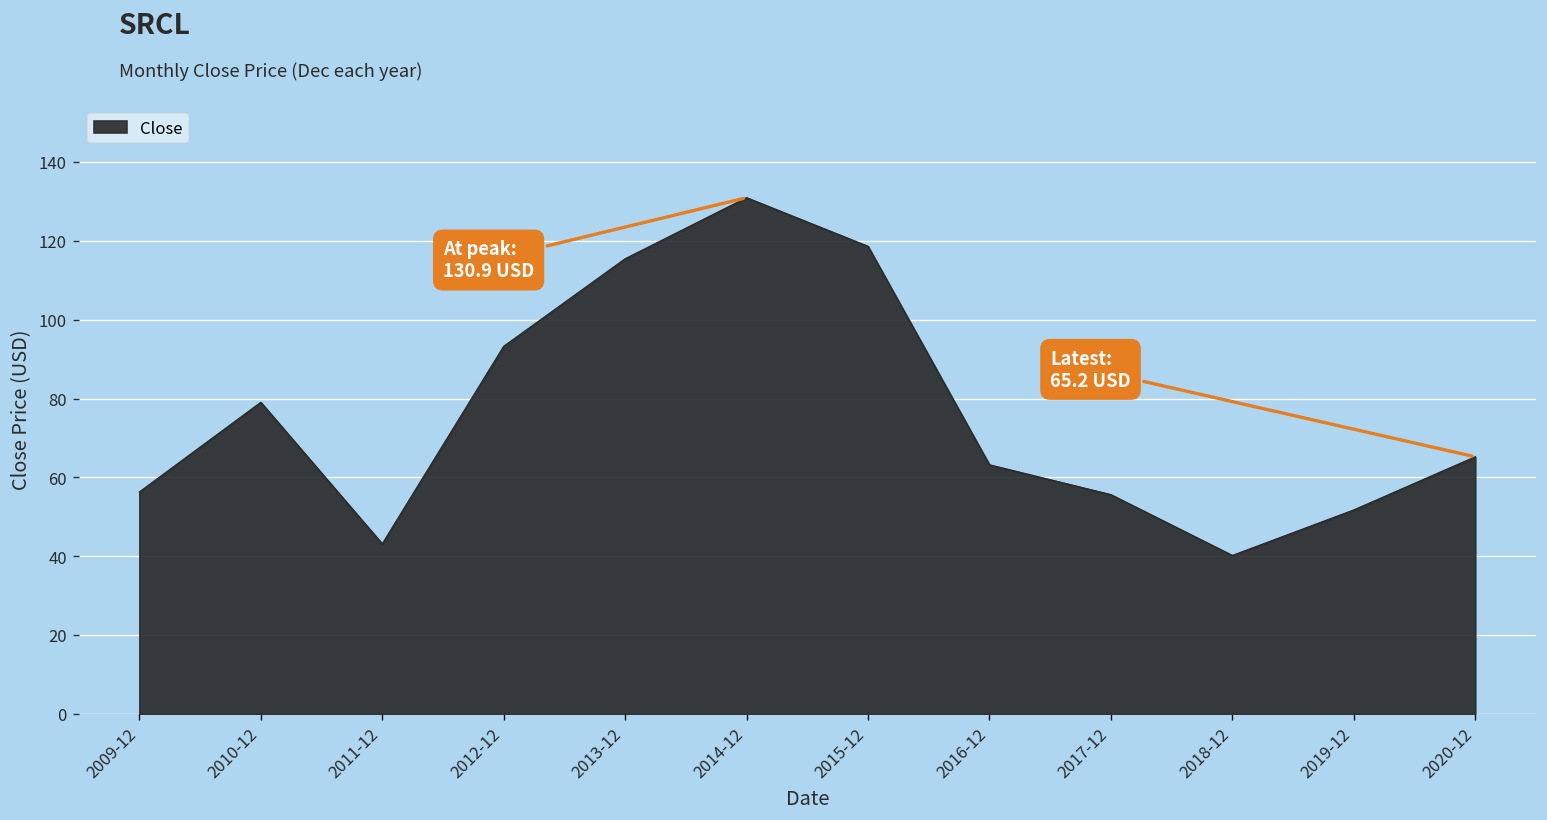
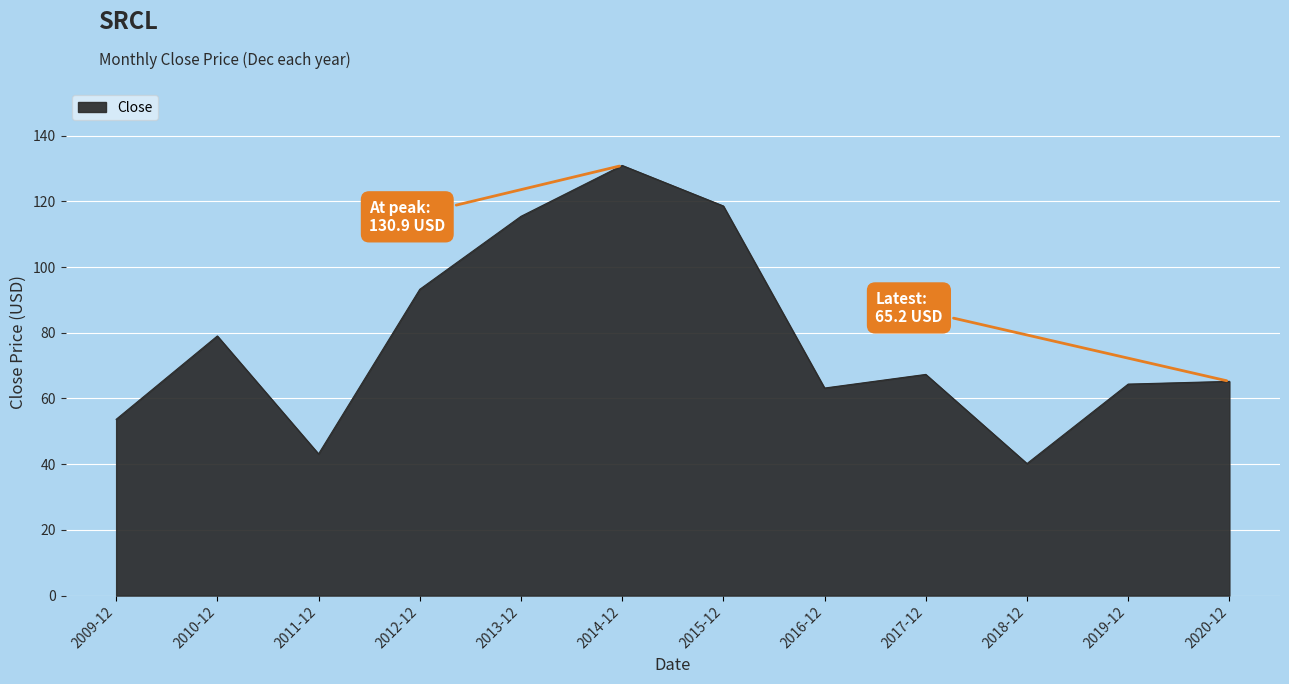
2009-12: 56 -> 54
2017-12: 56 -> 67
2019-12: 52 -> 64
